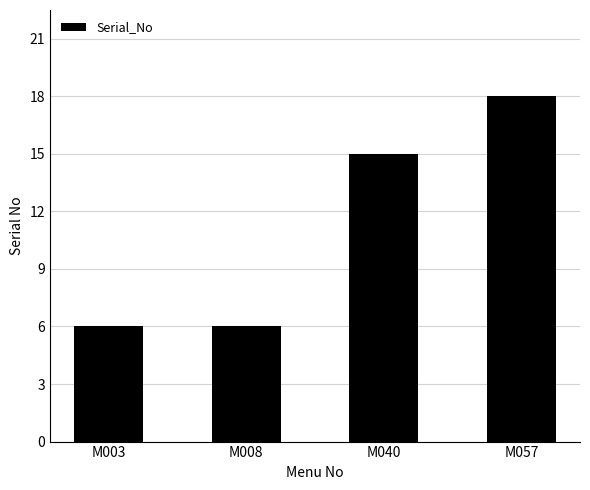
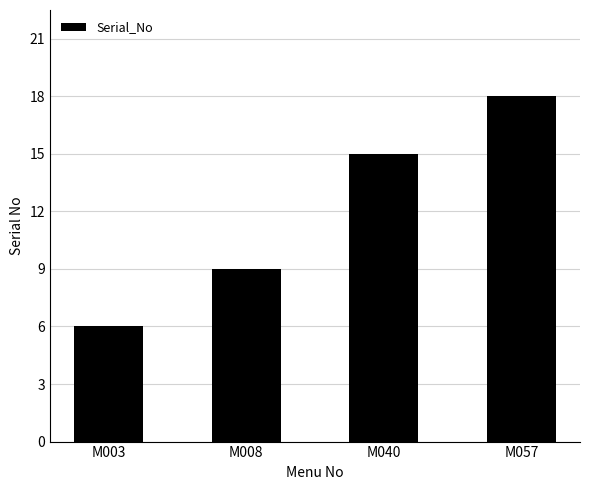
M008: 6 -> 9
